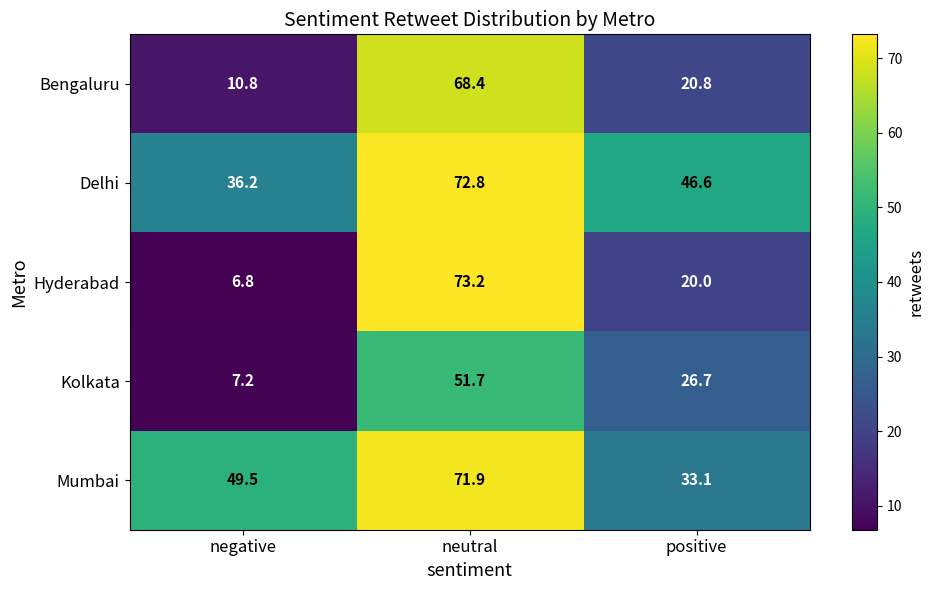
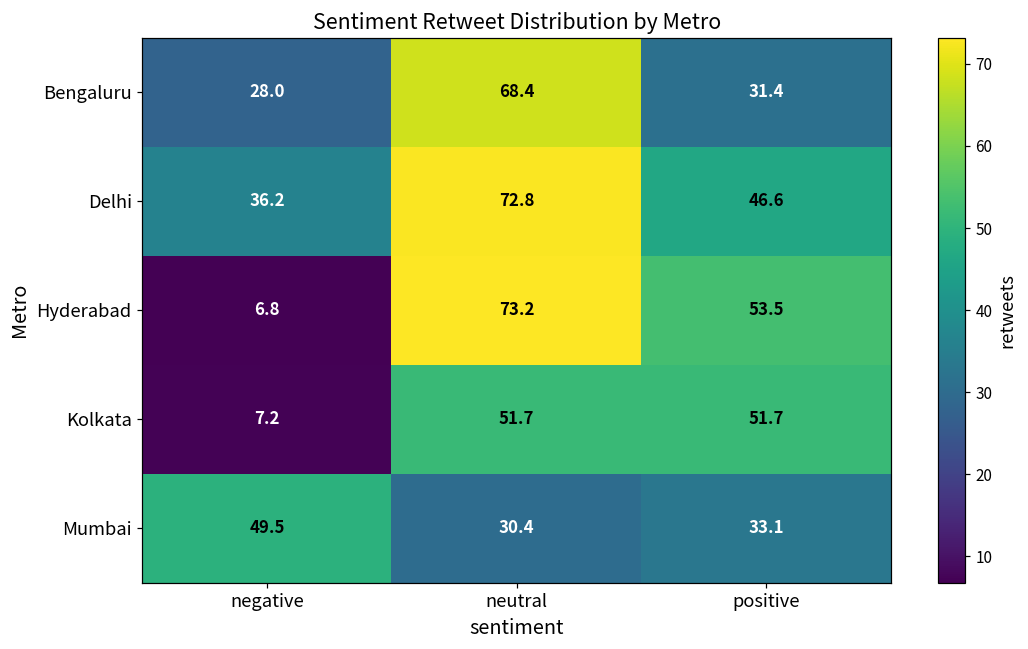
Bengaluru, negative: 10.8 -> 28.0
Bengaluru, positive: 20.8 -> 31.4
Hyderabad, positive: 20.0 -> 53.5
Kolkata, positive: 26.7 -> 51.7
Mumbai, neutral: 71.9 -> 30.4
